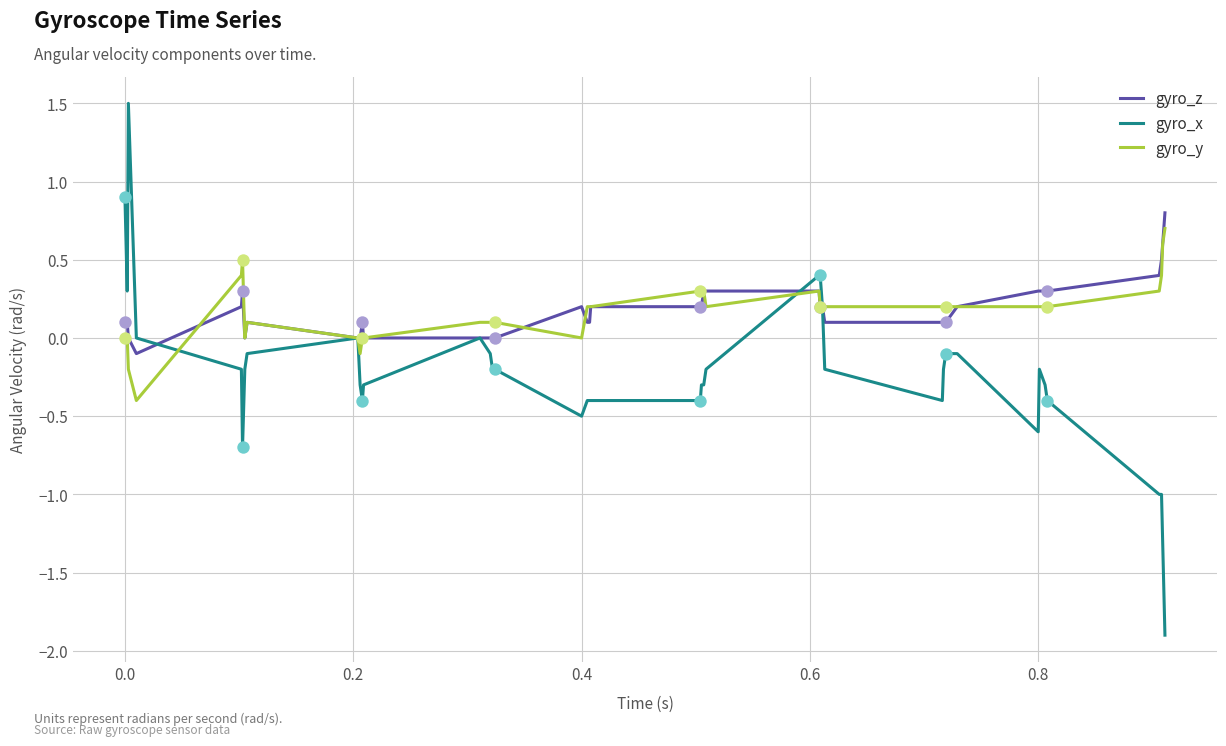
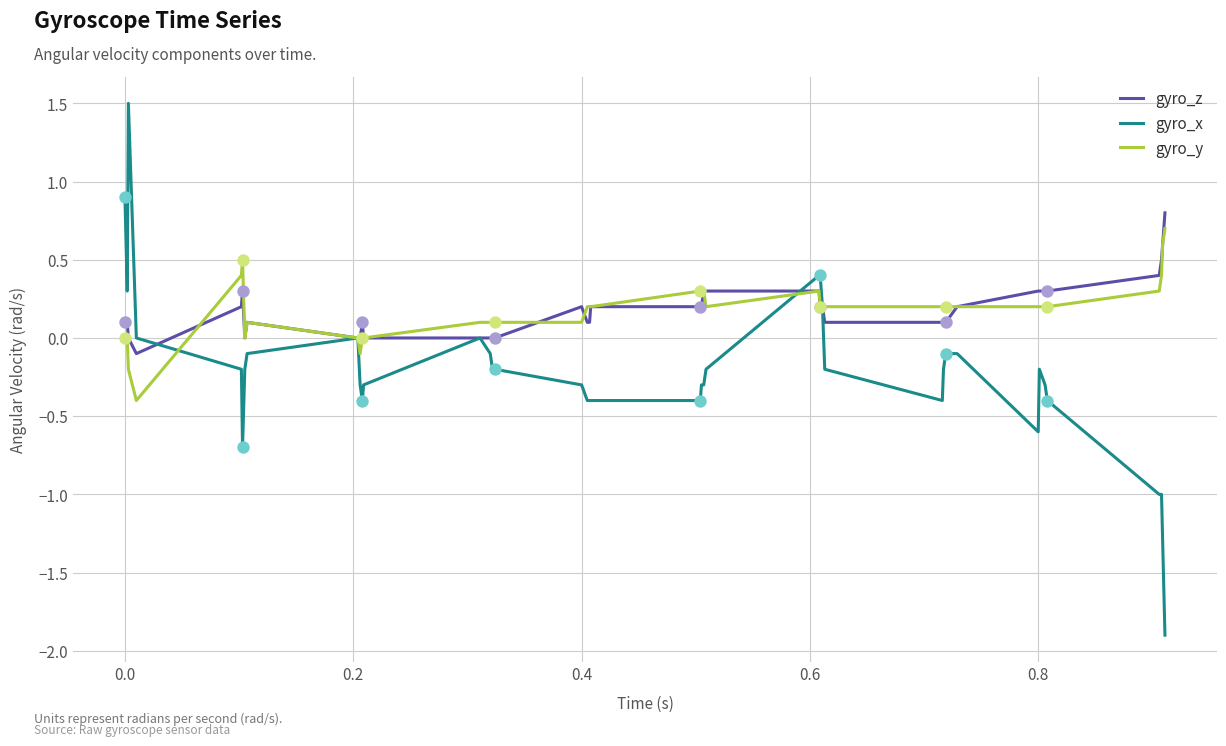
gyro_x, 0.4: -0.5 -> -0.3
gyro_y, 0.4: 0.0 -> 0.1
